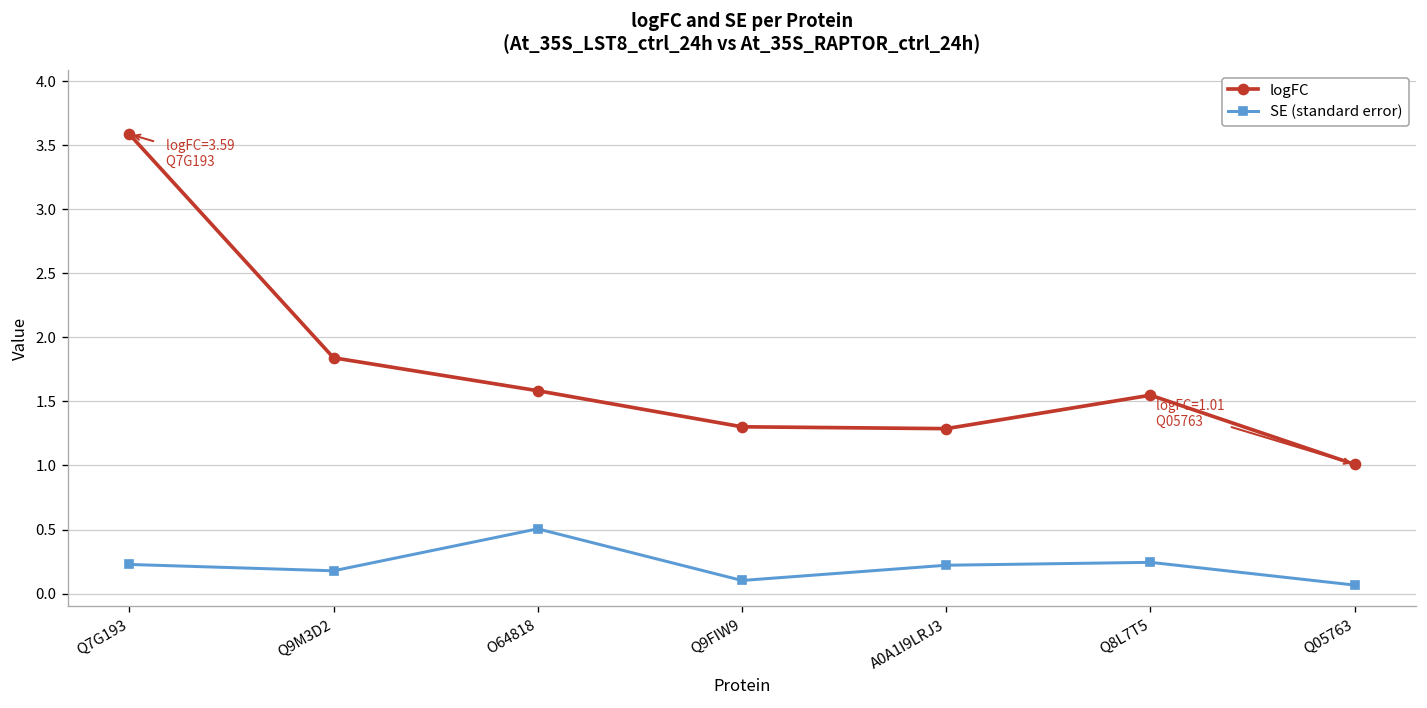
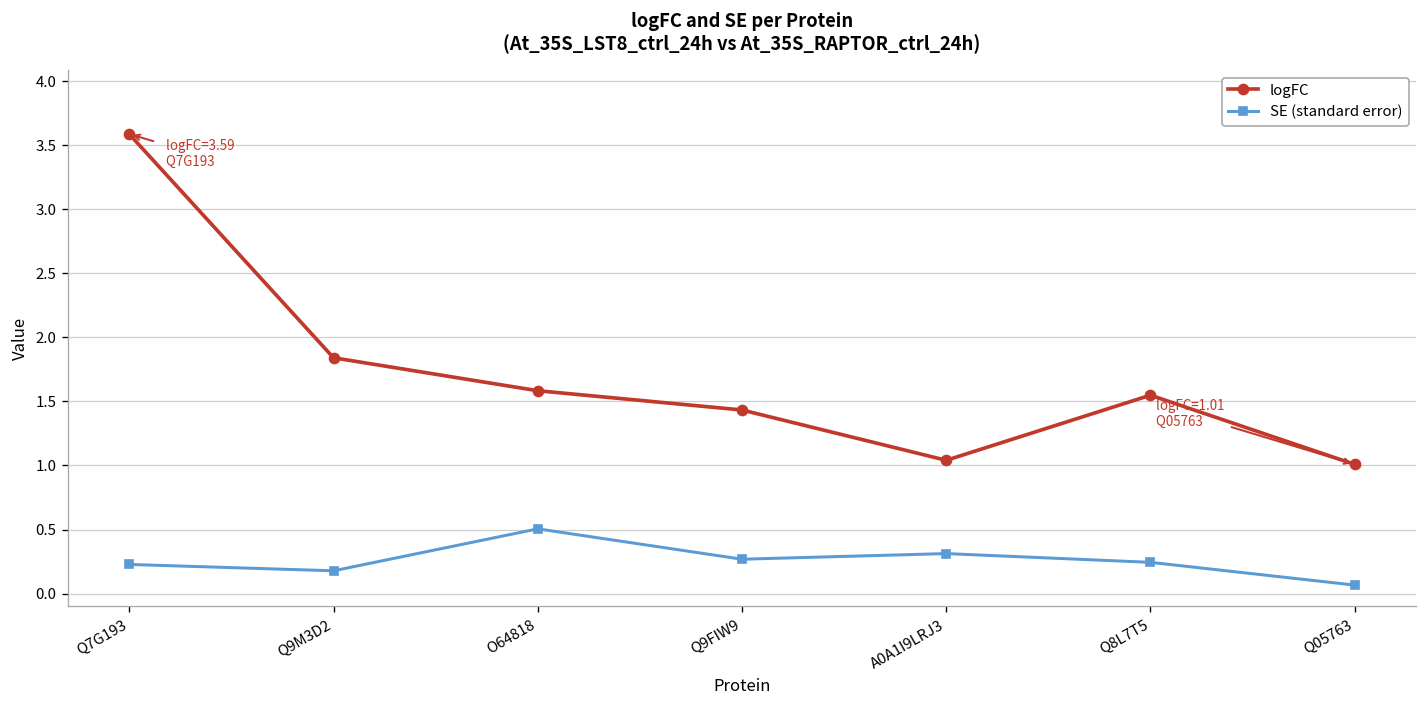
logFC, Q9FIW9: 1.30 -> 1.43
SE (standard error), Q9FIW9: 0.10 -> 0.27
logFC, A0A1I9LRJ3: 1.29 -> 1.04
SE (standard error), A0A1I9LRJ3: 0.22 -> 0.31
